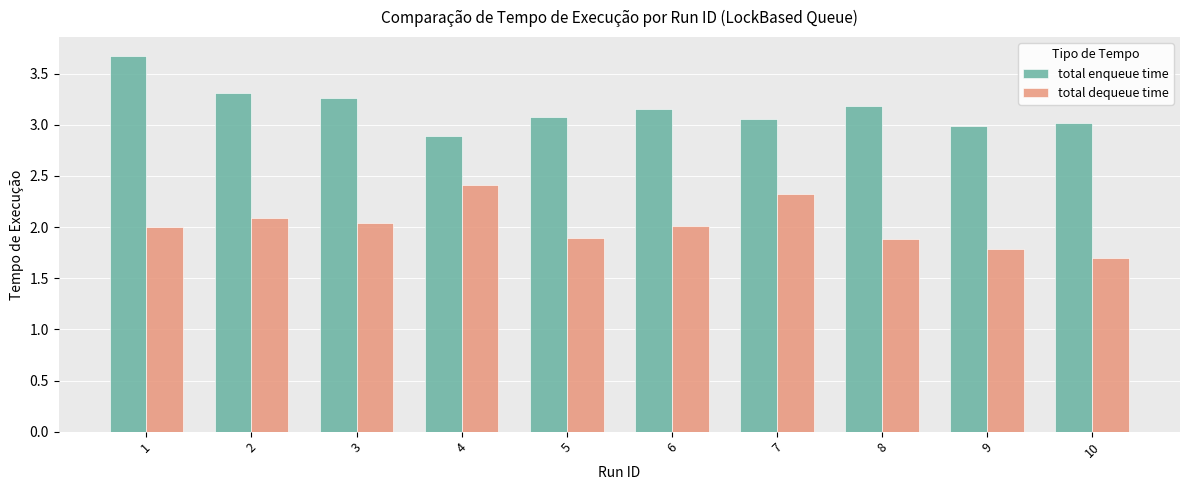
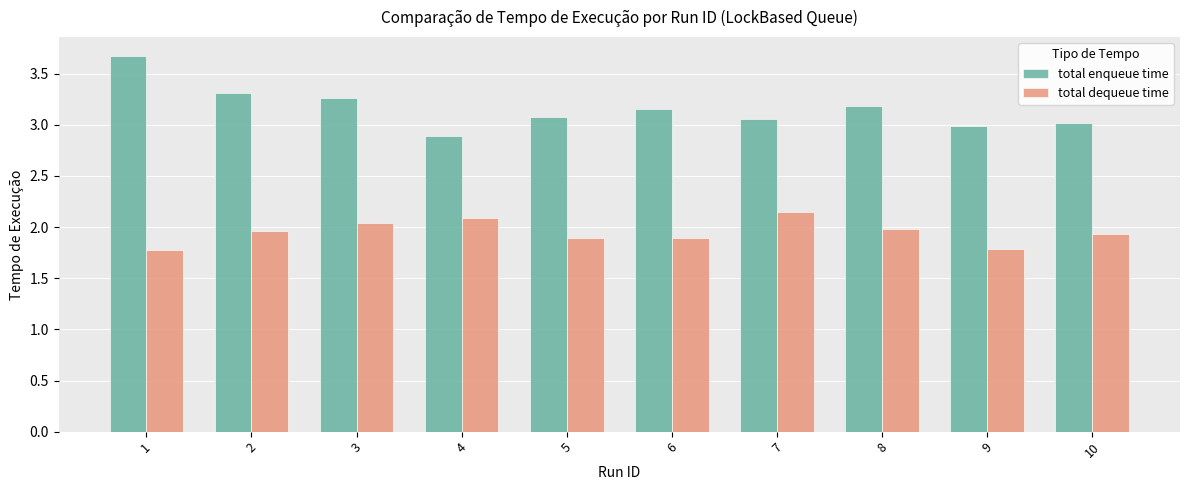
total dequeue time, 1: 2.00 -> 1.78
total dequeue time, 2: 2.09 -> 1.97
total dequeue time, 4: 2.41 -> 2.08
total dequeue time, 6: 2.01 -> 1.89
total dequeue time, 7: 2.32 -> 2.15
total dequeue time, 8: 1.88 -> 1.98
total dequeue time, 10: 1.70 -> 1.93
